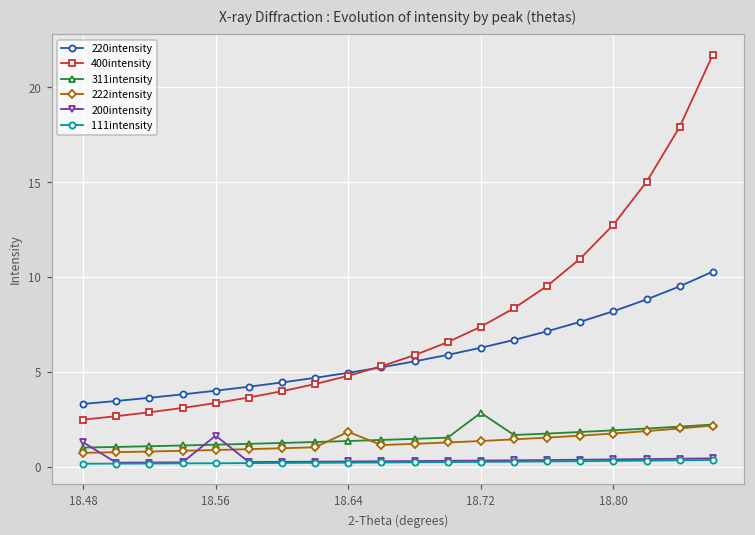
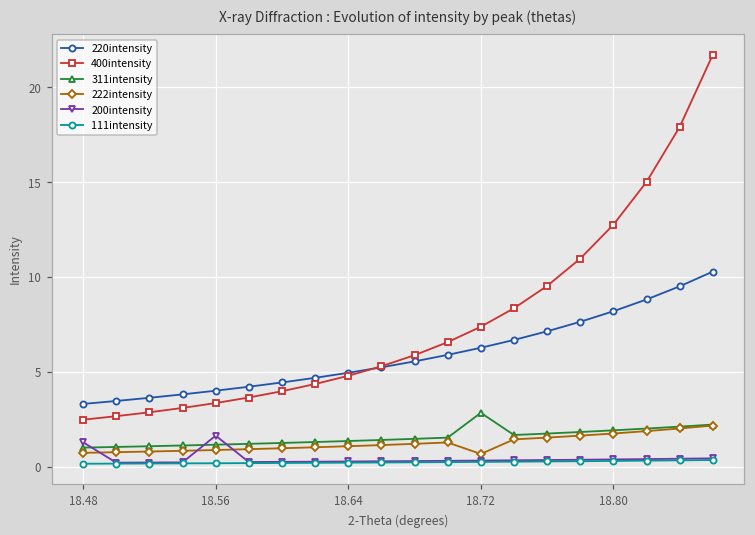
222intensity, 18.64: 1.8 -> 1.1
222intensity, 18.72: 1.4 -> 0.7
